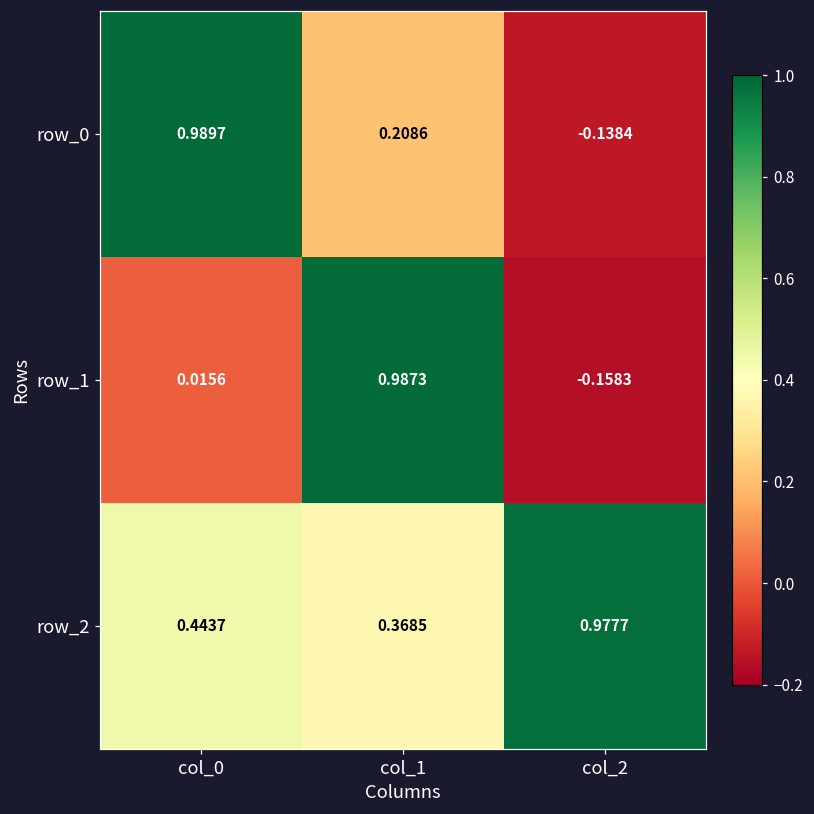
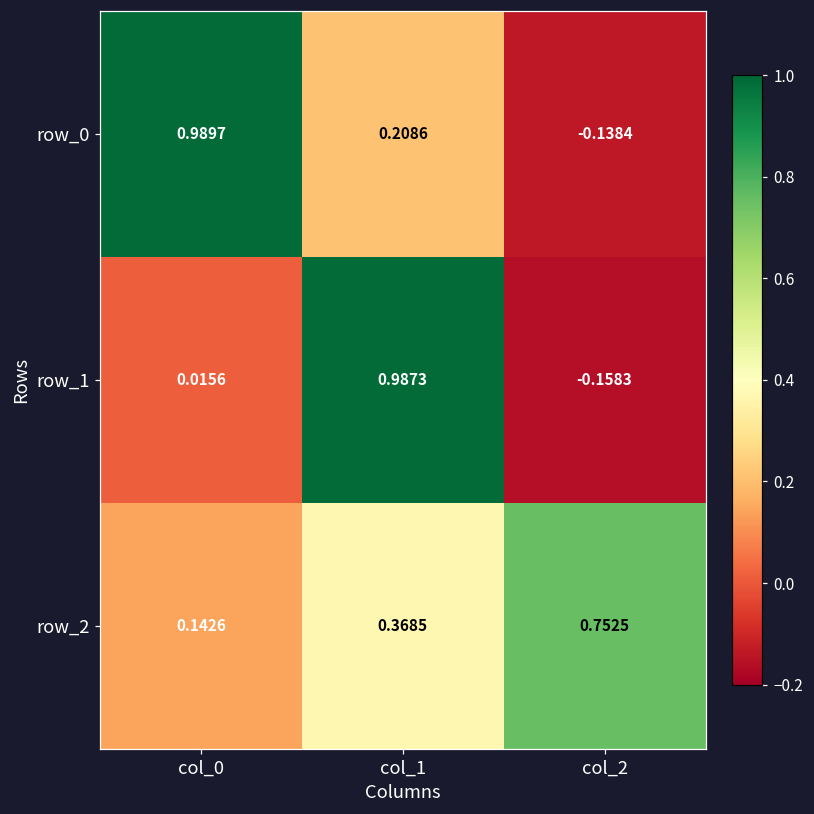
row_2, col_0: 0.4437 -> 0.1426
row_2, col_2: 0.9777 -> 0.7525
